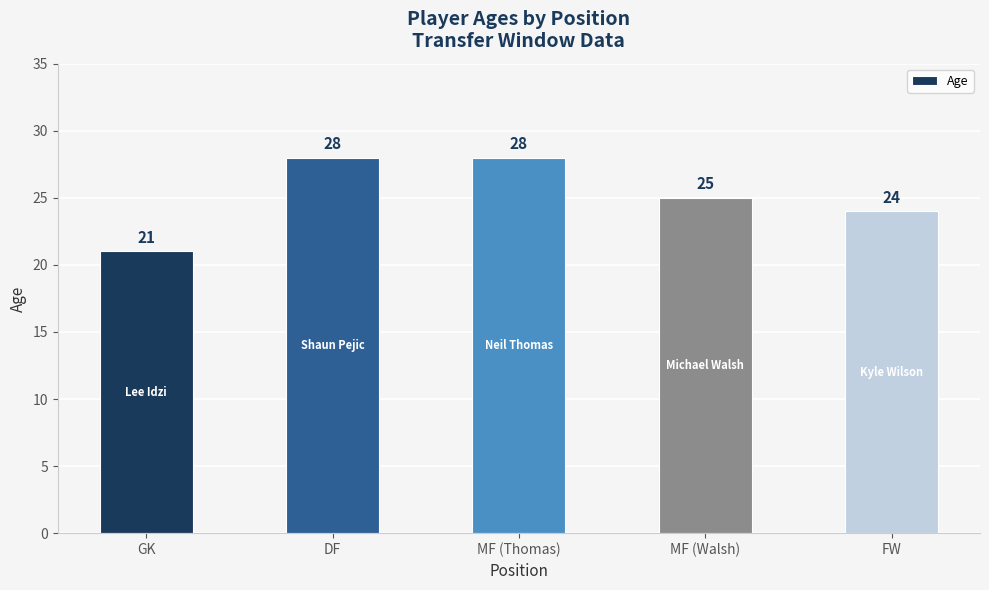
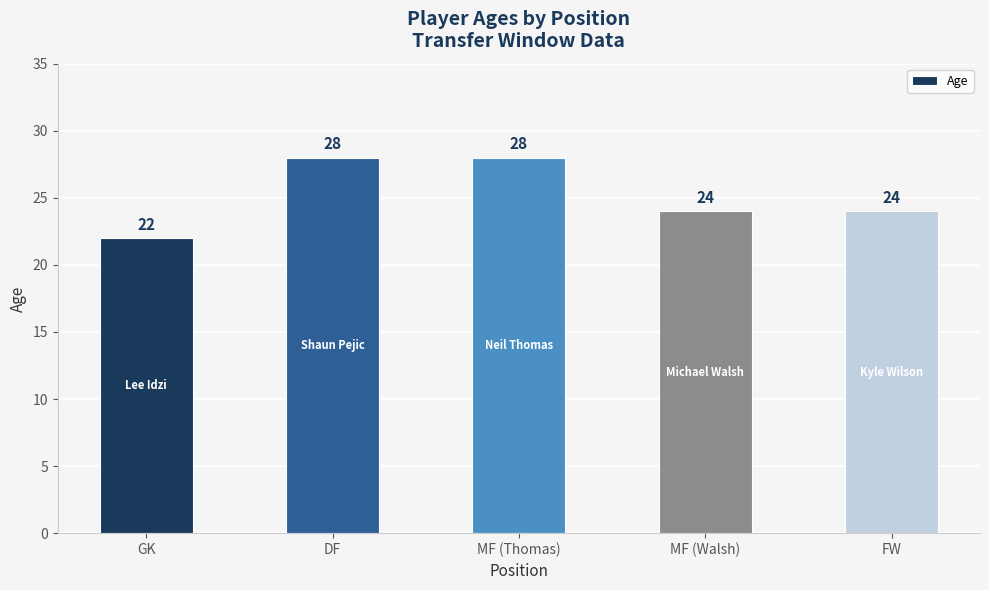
GK: 21 -> 22
MF (Walsh): 25 -> 24
